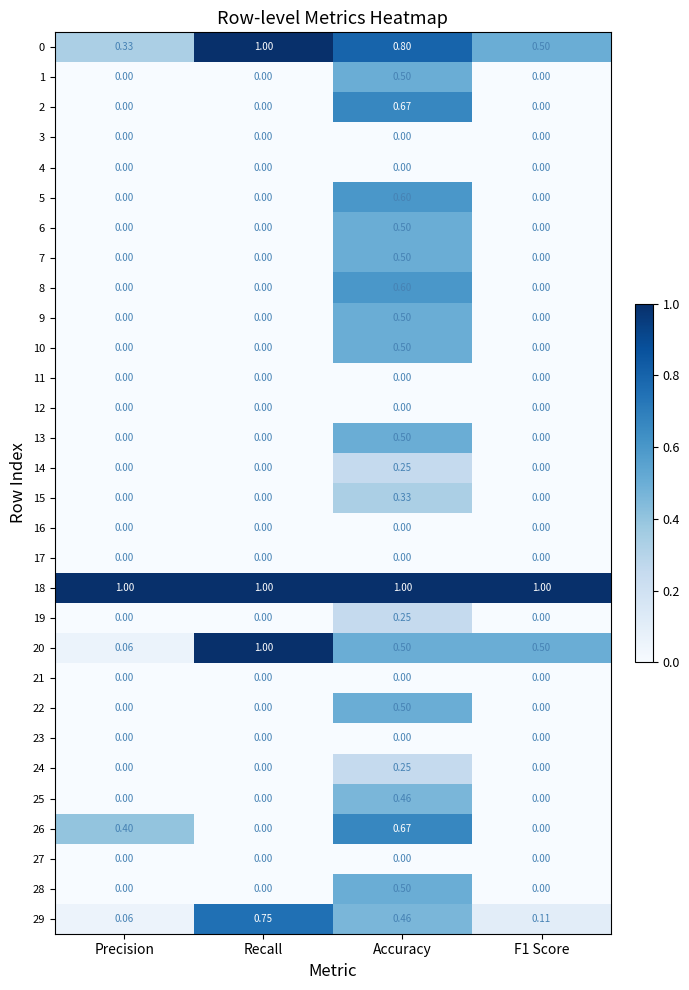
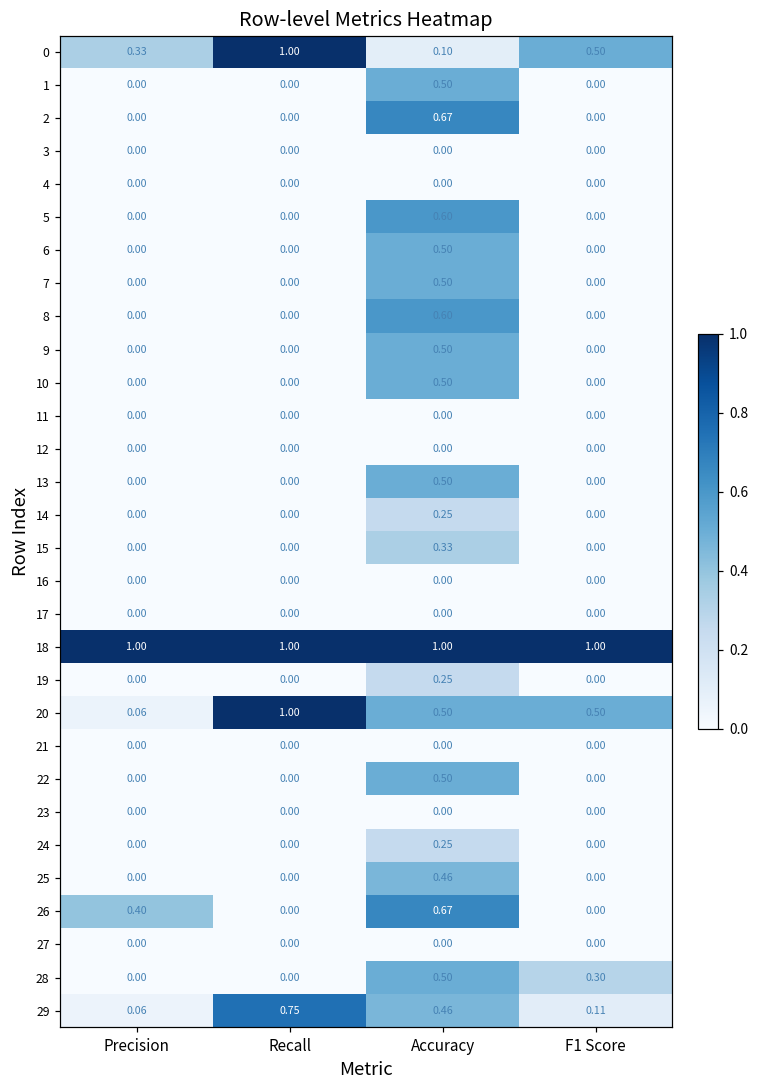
0, Accuracy: 0.80 -> 0.10
28, F1 Score: 0.00 -> 0.30
